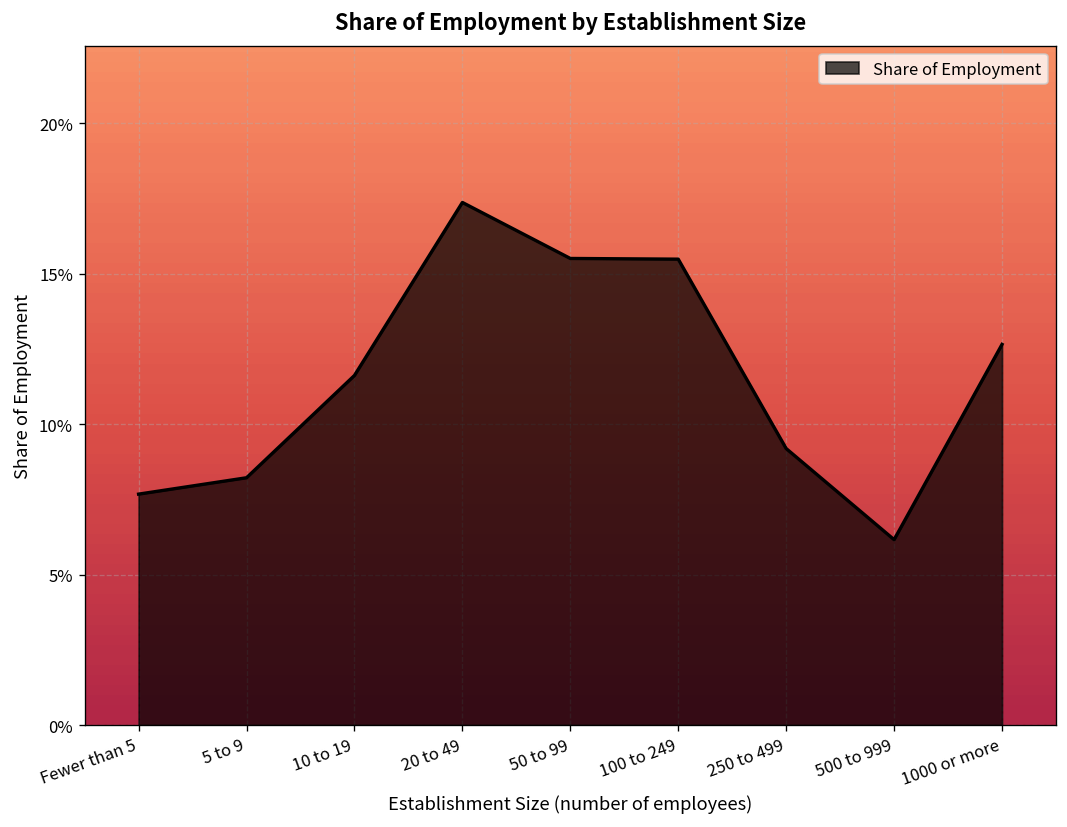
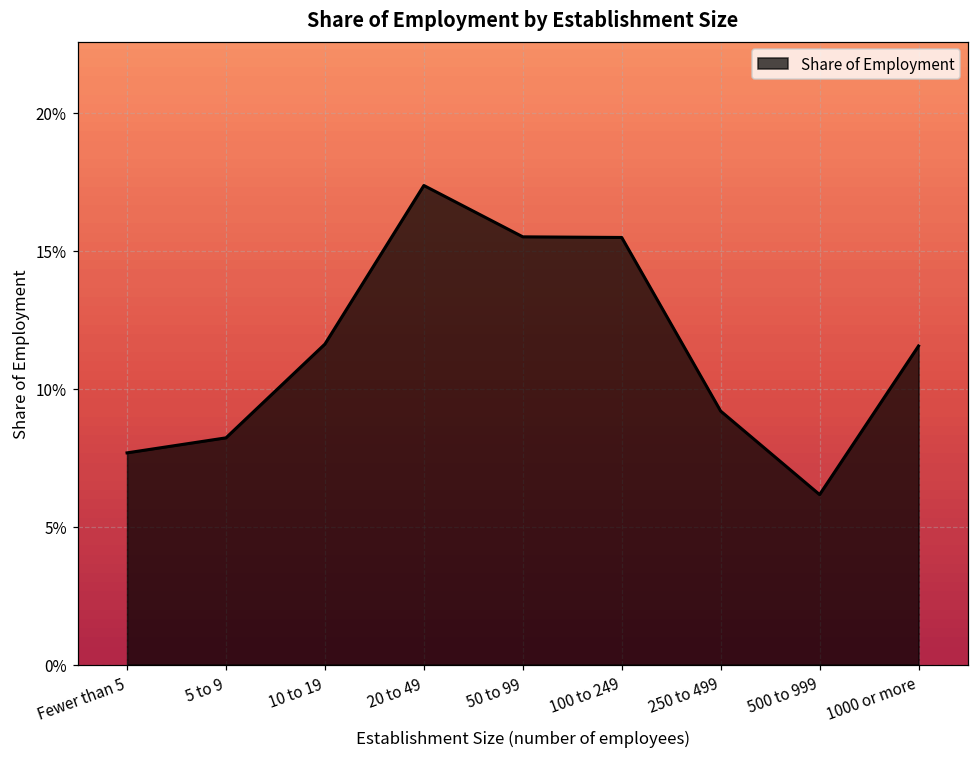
1000 or more: 12.6% -> 11.5%
